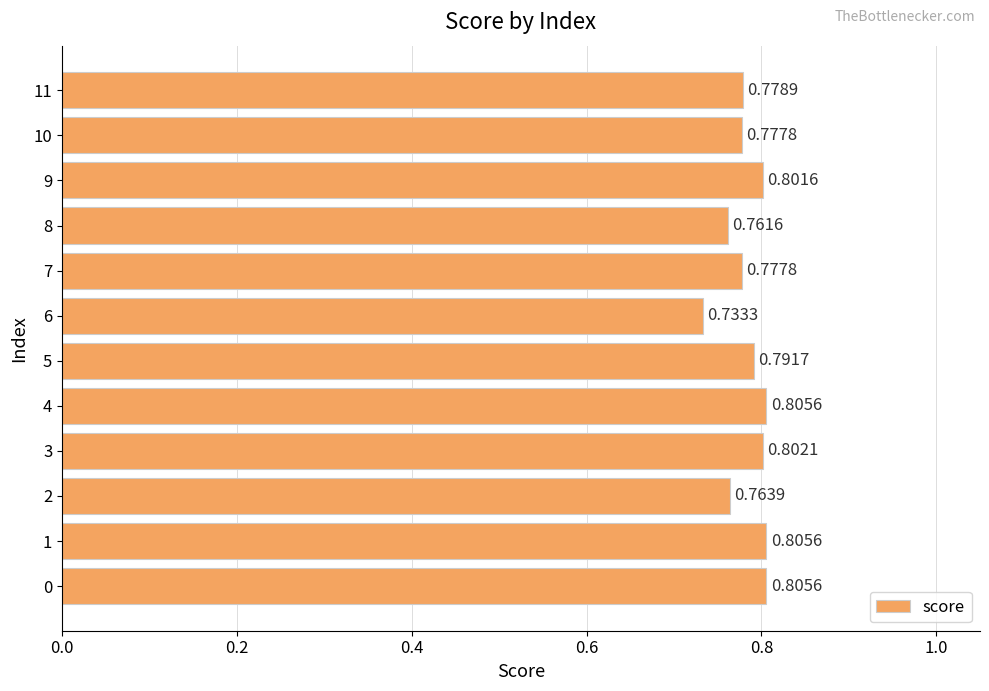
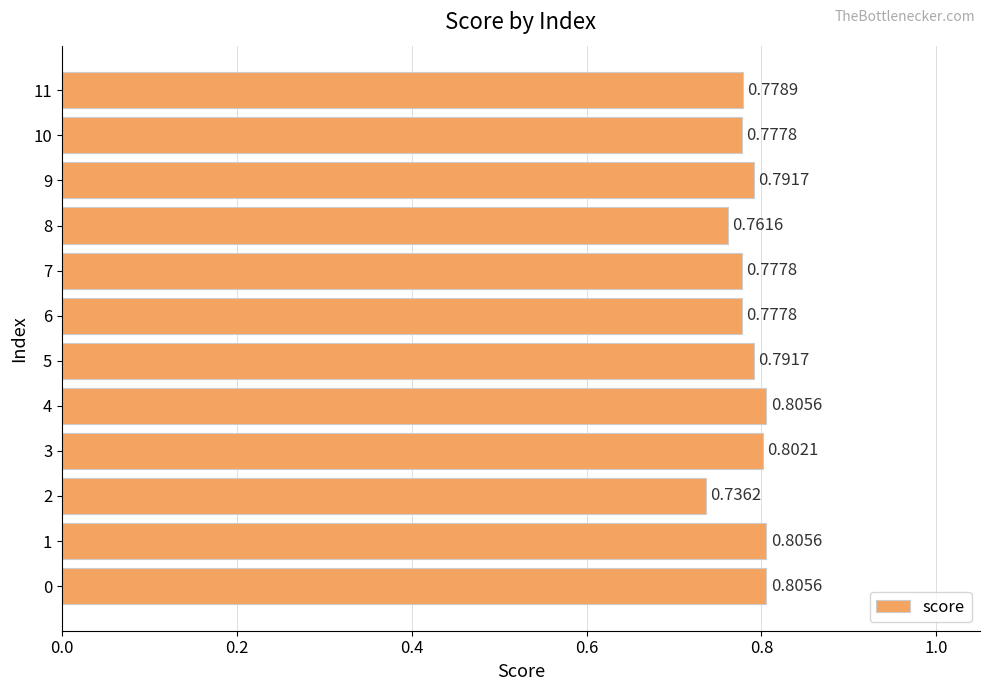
9: 0.8016 -> 0.7917
6: 0.7333 -> 0.7778
2: 0.7639 -> 0.7362
